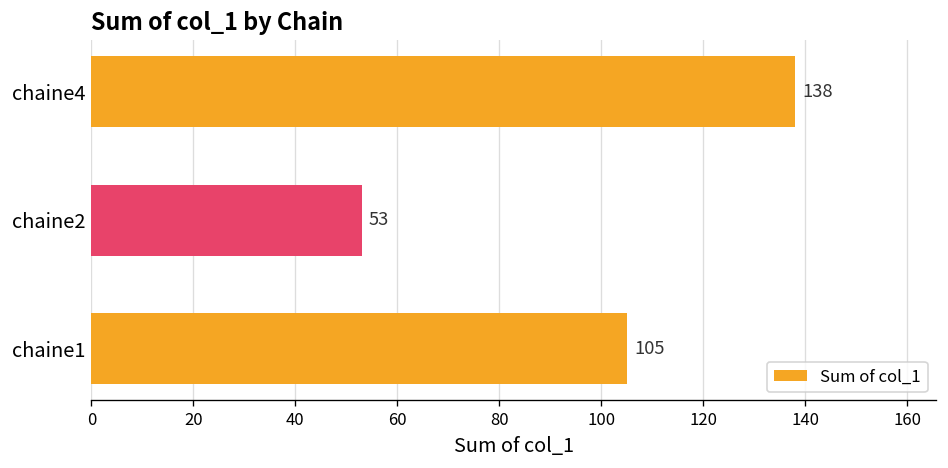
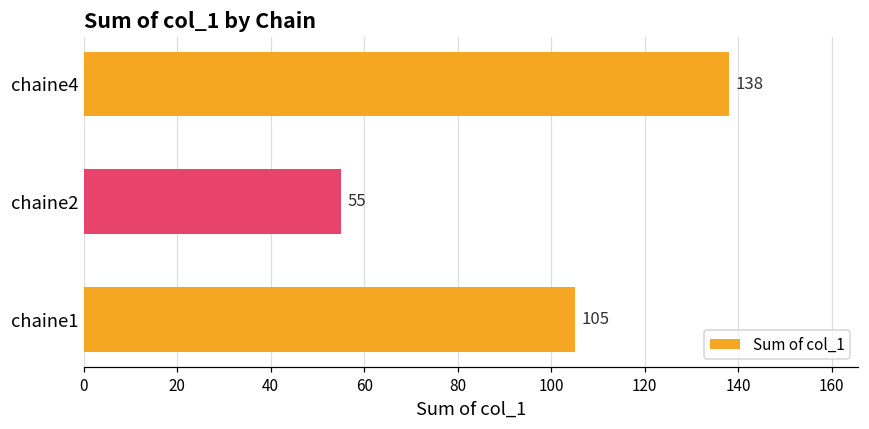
chaine2: 53 -> 55
